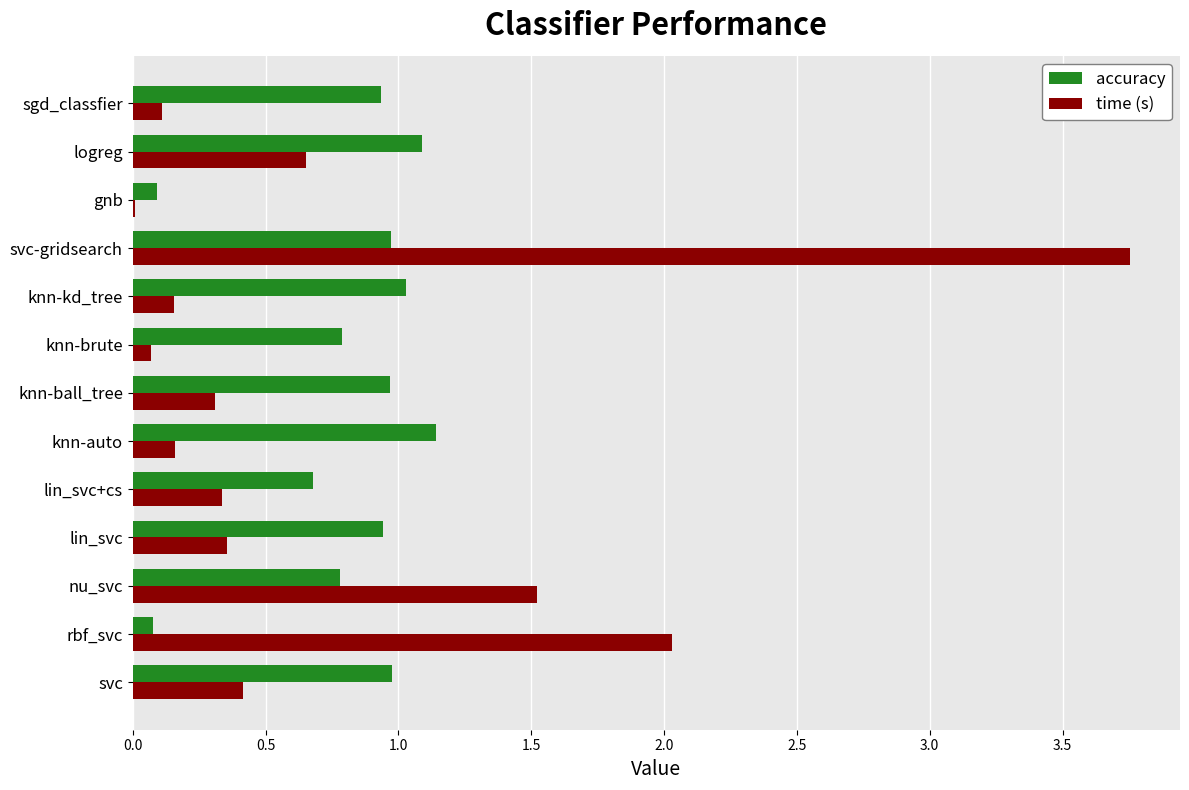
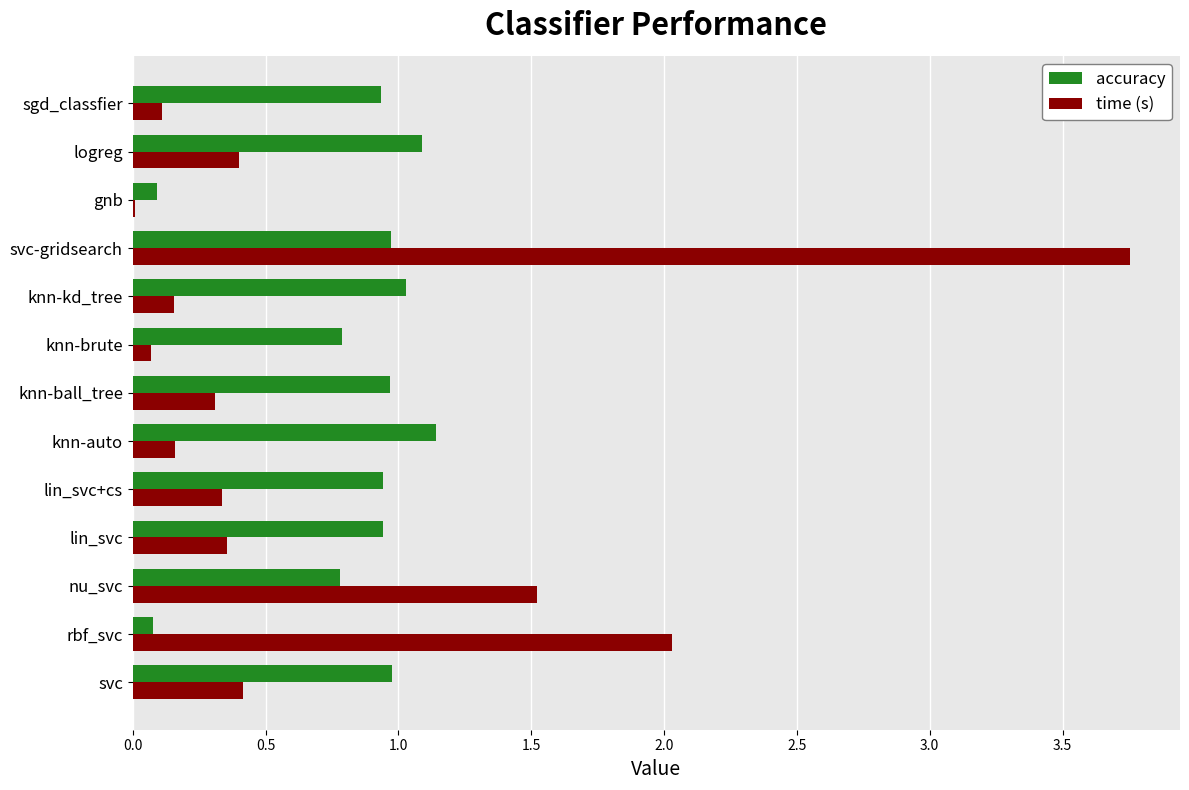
time (s), logreg: 0.65 -> 0.40
accuracy, lin_svc+cs: 0.68 -> 0.94
